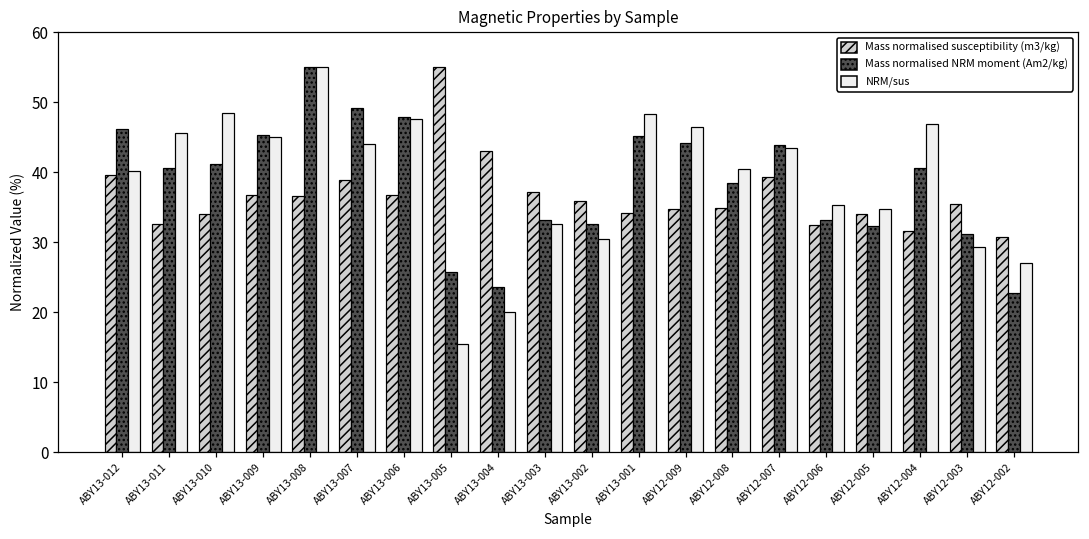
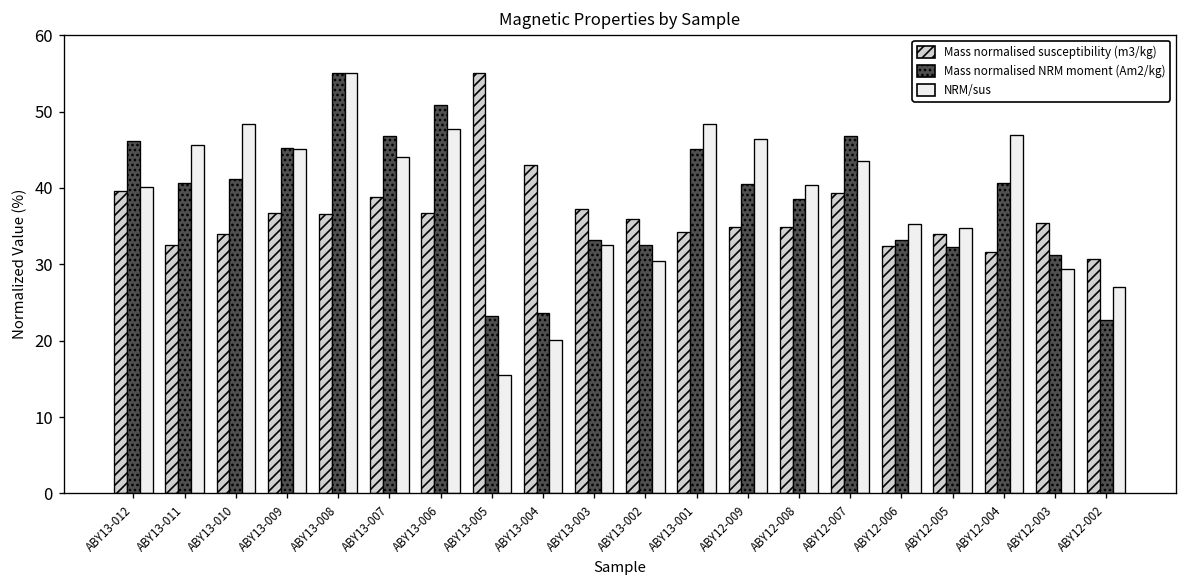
Mass normalised NRM moment (Am2/kg), ABY13-007: 49 -> 47
Mass normalised NRM moment (Am2/kg), ABY13-006: 48 -> 51
Mass normalised NRM moment (Am2/kg), ABY13-005: 26 -> 23
Mass normalised NRM moment (Am2/kg), ABY12-009: 44 -> 41
Mass normalised NRM moment (Am2/kg), ABY12-007: 44 -> 47
